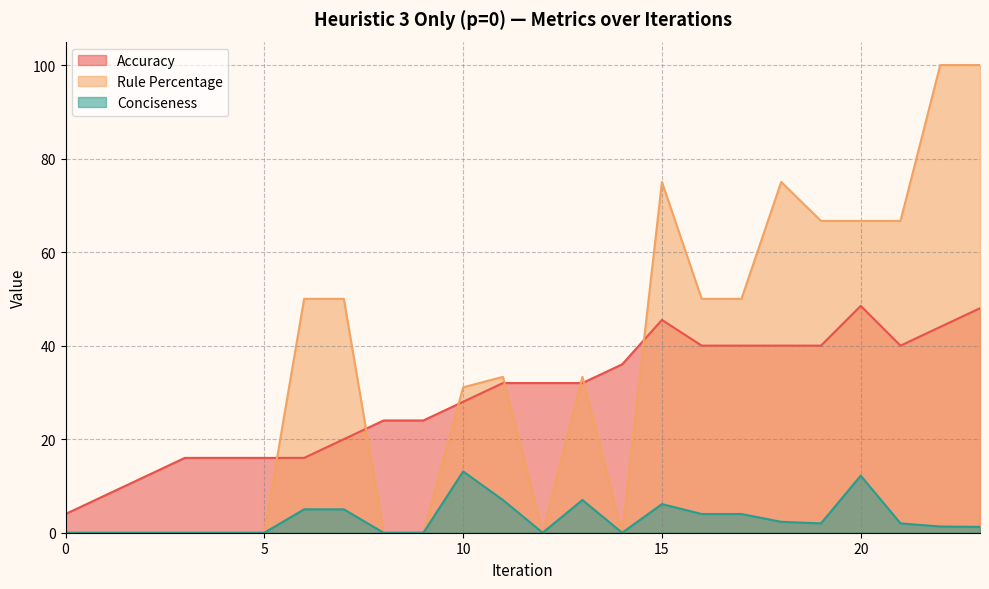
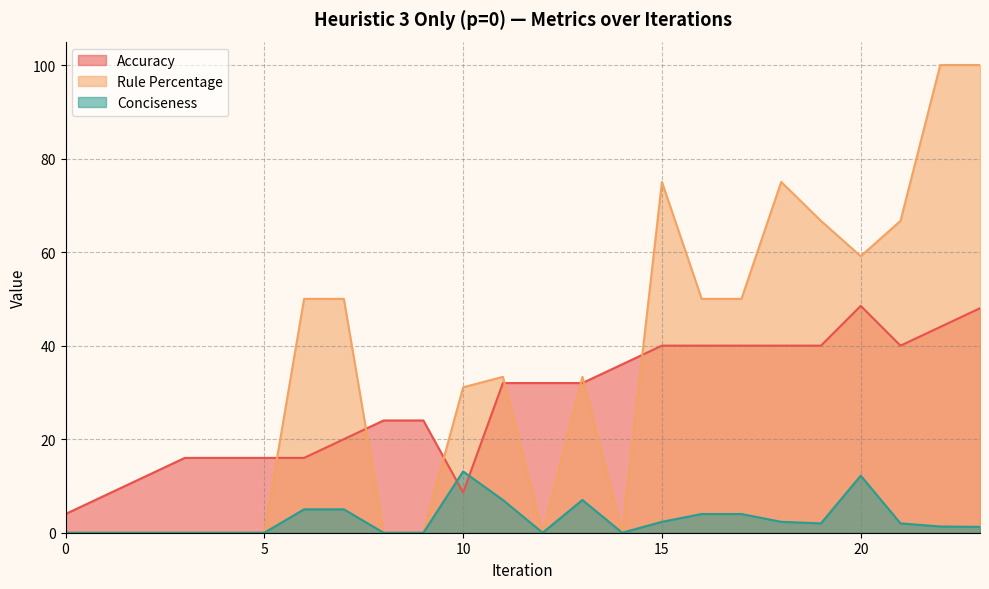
Accuracy, 10: 28 -> 9
Accuracy, 15: 46 -> 40
Conciseness, 15: 6 -> 2
Rule Percentage, 20: 67 -> 59
